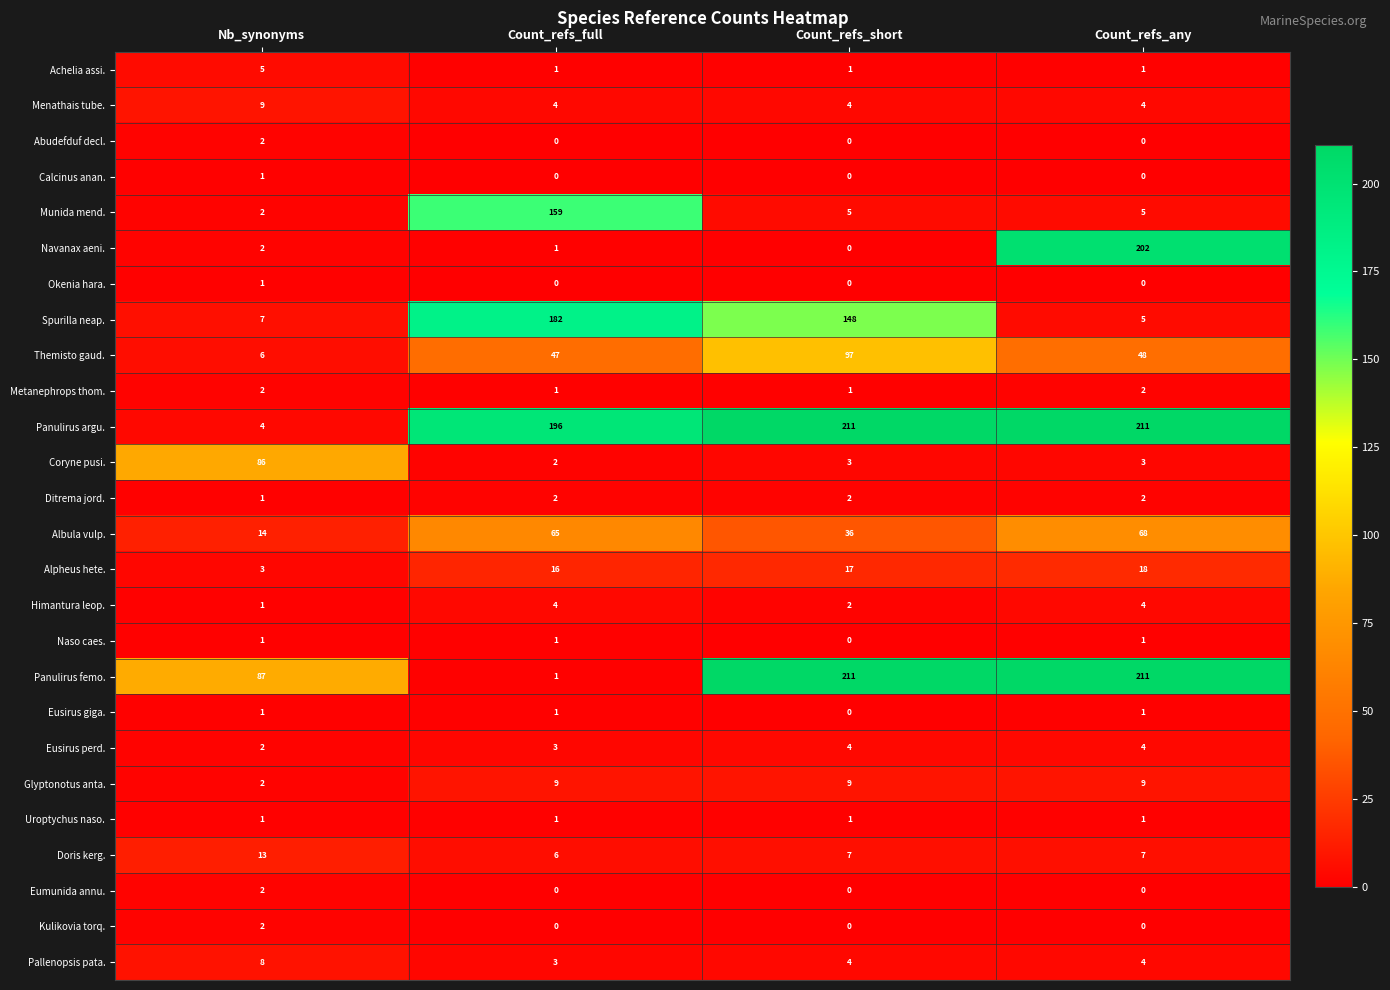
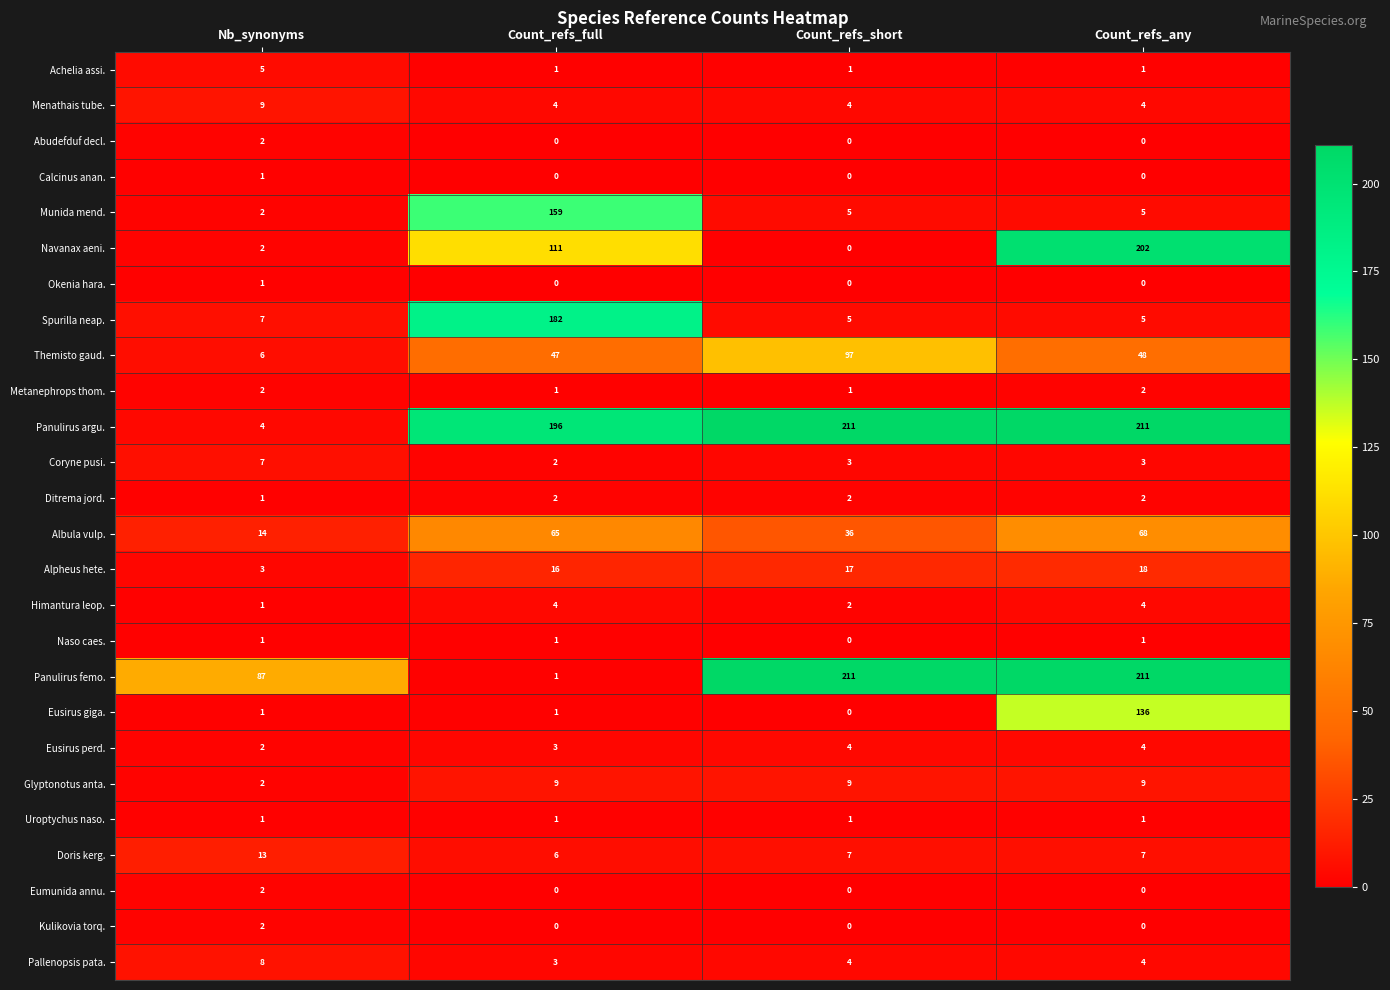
Navanax aeni., Count_refs_full: 1 -> 111
Spurilla neap., Count_refs_short: 148 -> 5
Coryne pusi., Nb_synonyms: 86 -> 7
Eusirus giga., Count_refs_any: 1 -> 136
